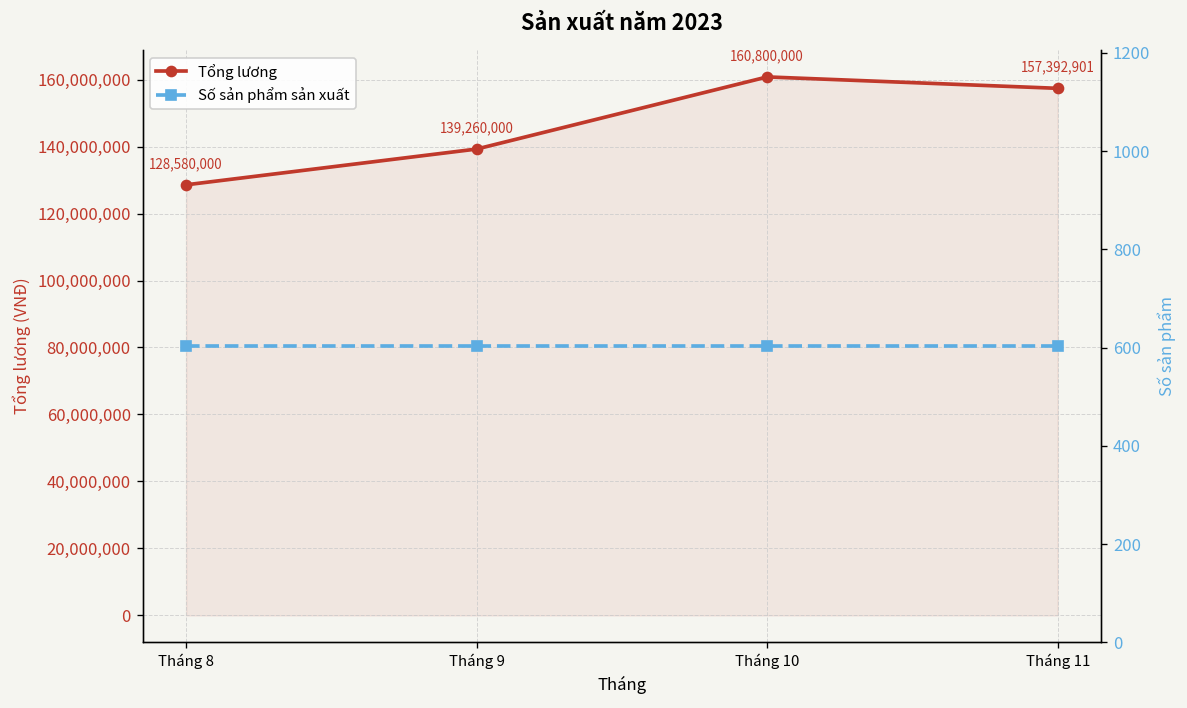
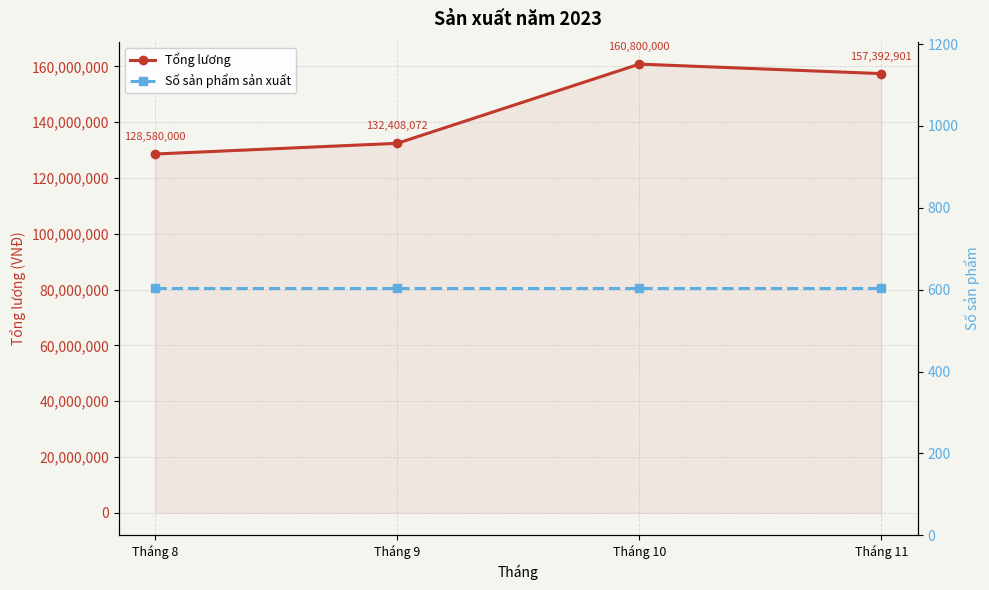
Tổng lương, Tháng 9: 139,260,000 -> 132,408,072
